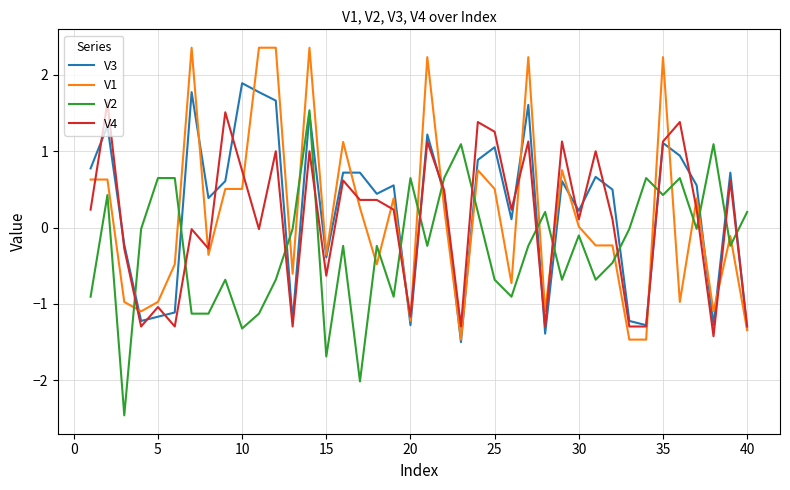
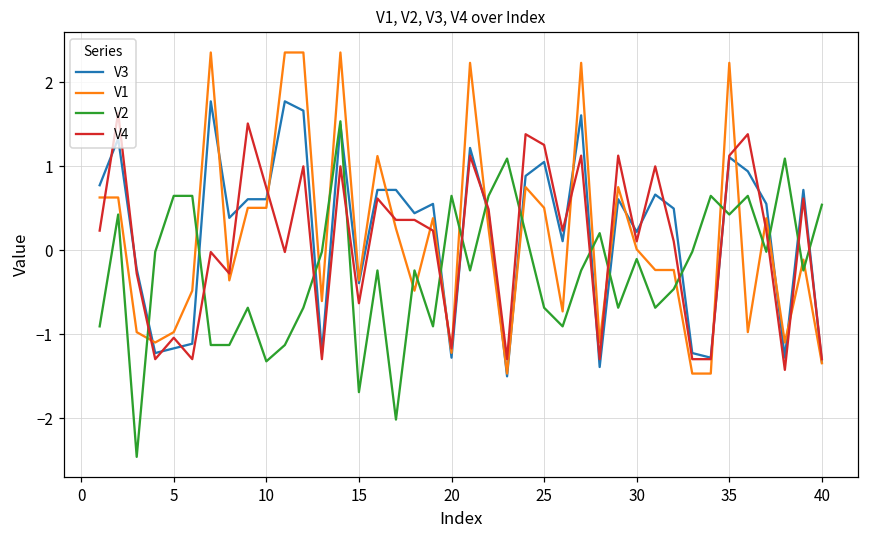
V3, 10: 1.9 -> 0.6
V2, 40: 0.2 -> 0.5
